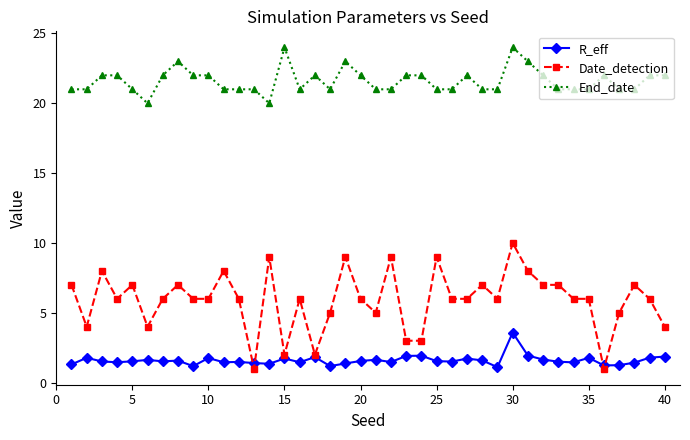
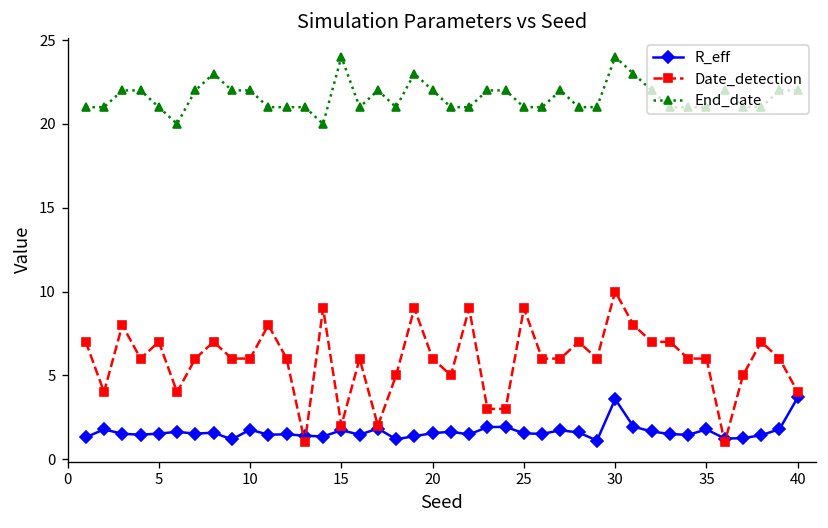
R_eff, 40: 1.9 -> 3.7
